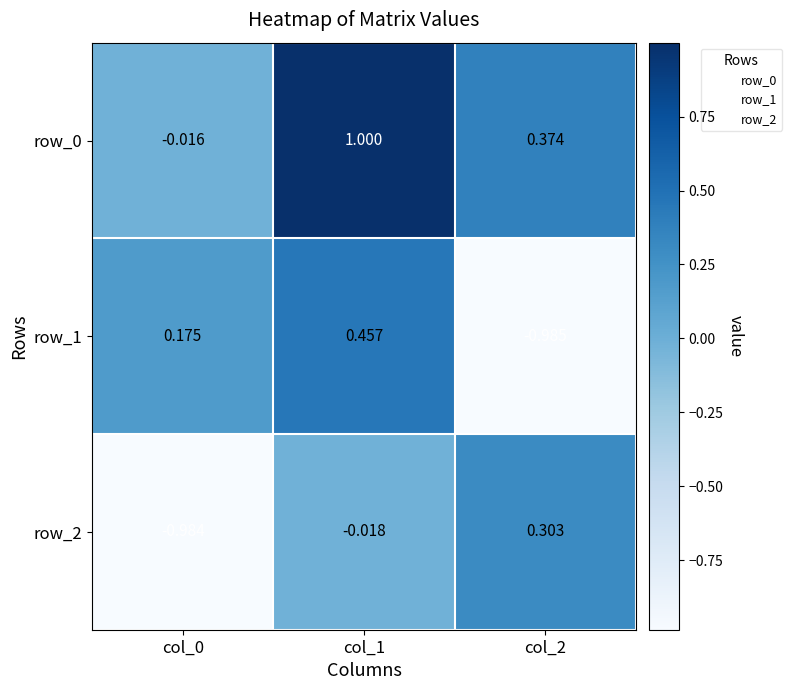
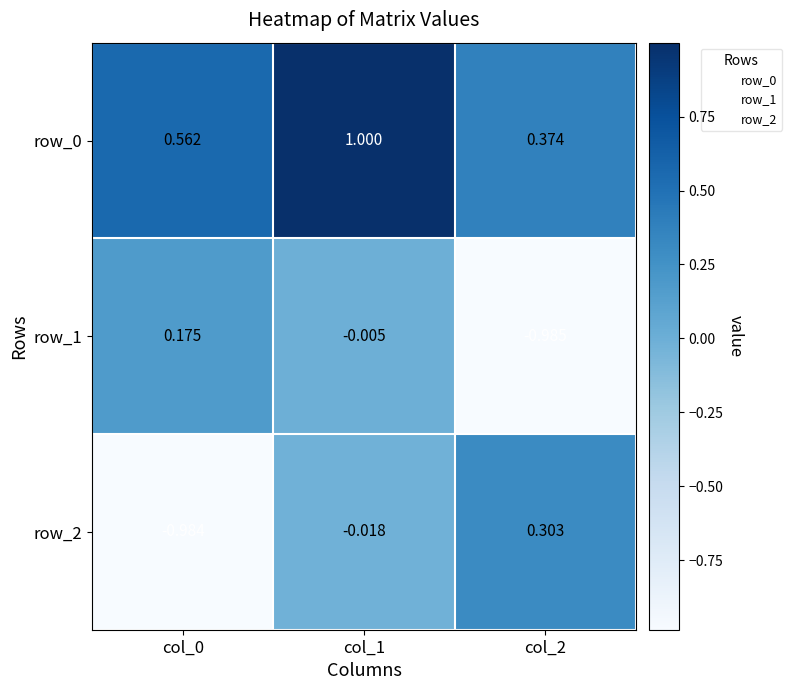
row_0, col_0: -0.016 -> 0.562
row_1, col_1: 0.457 -> -0.005
